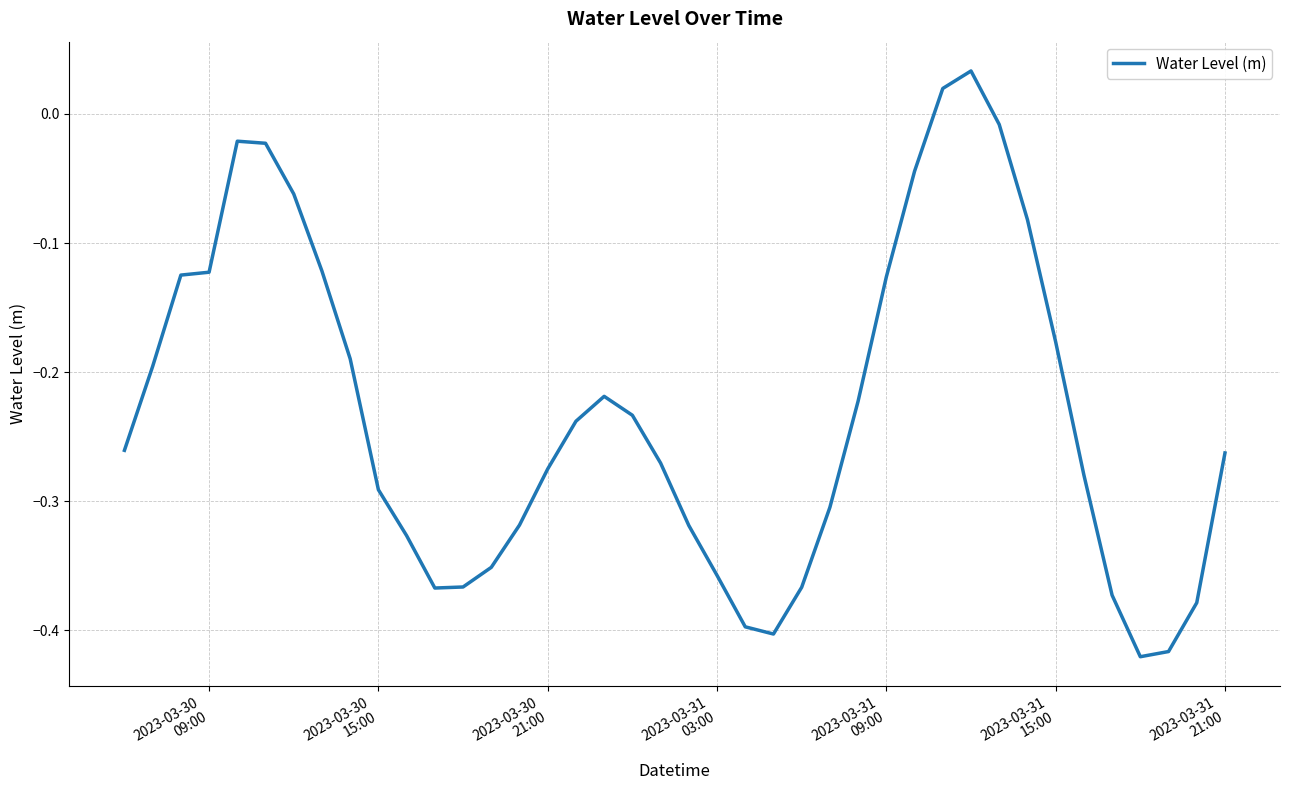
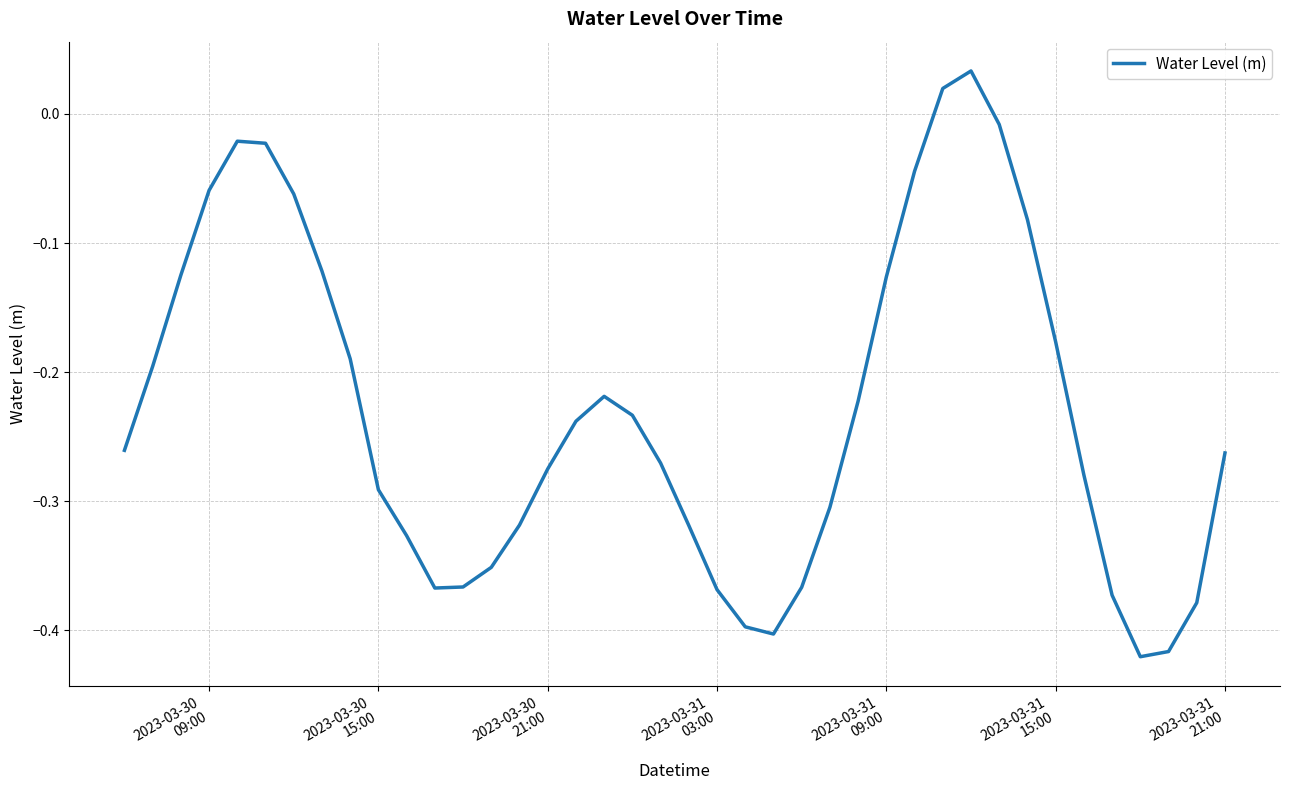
2023-03-30 09:00: -0.123 -> -0.059
2023-03-31 03:00: -0.357 -> -0.368
